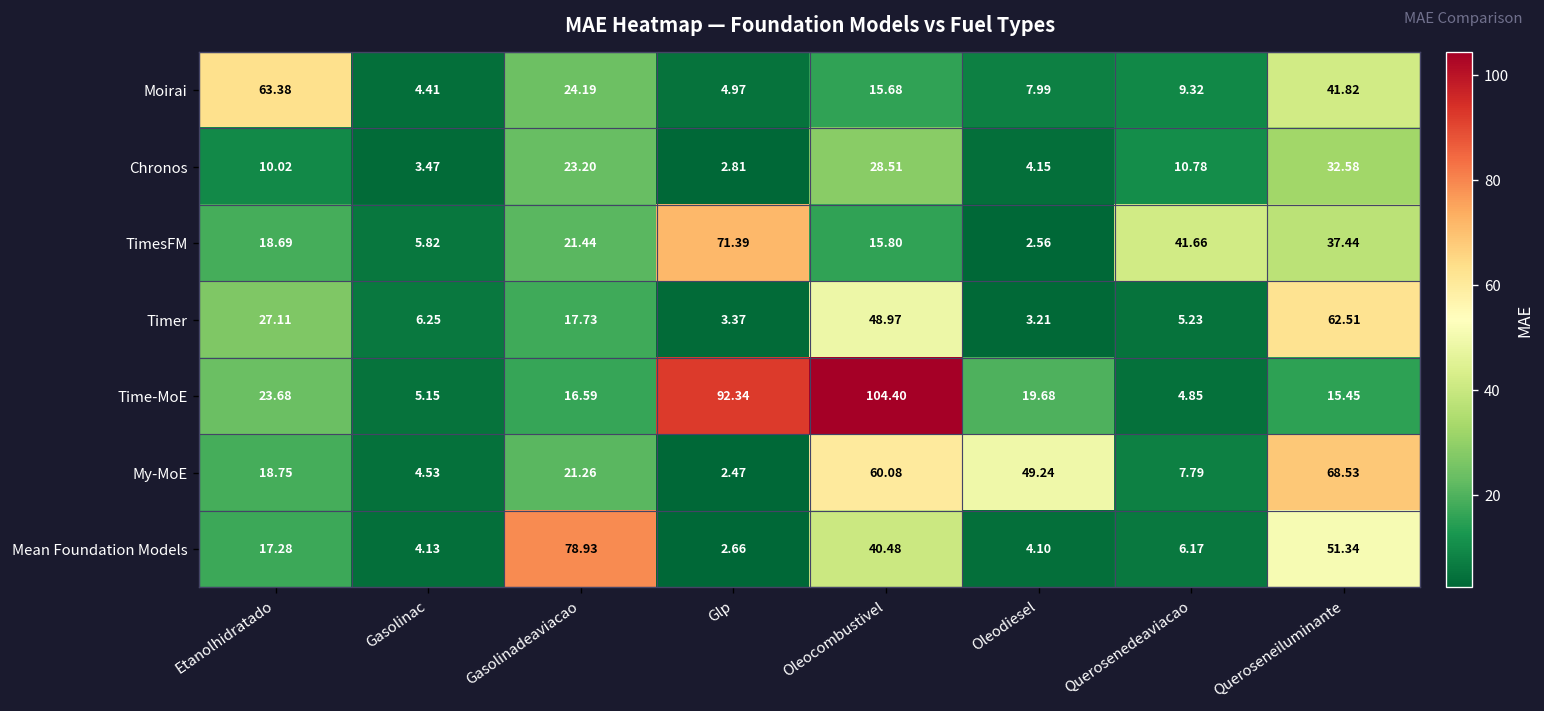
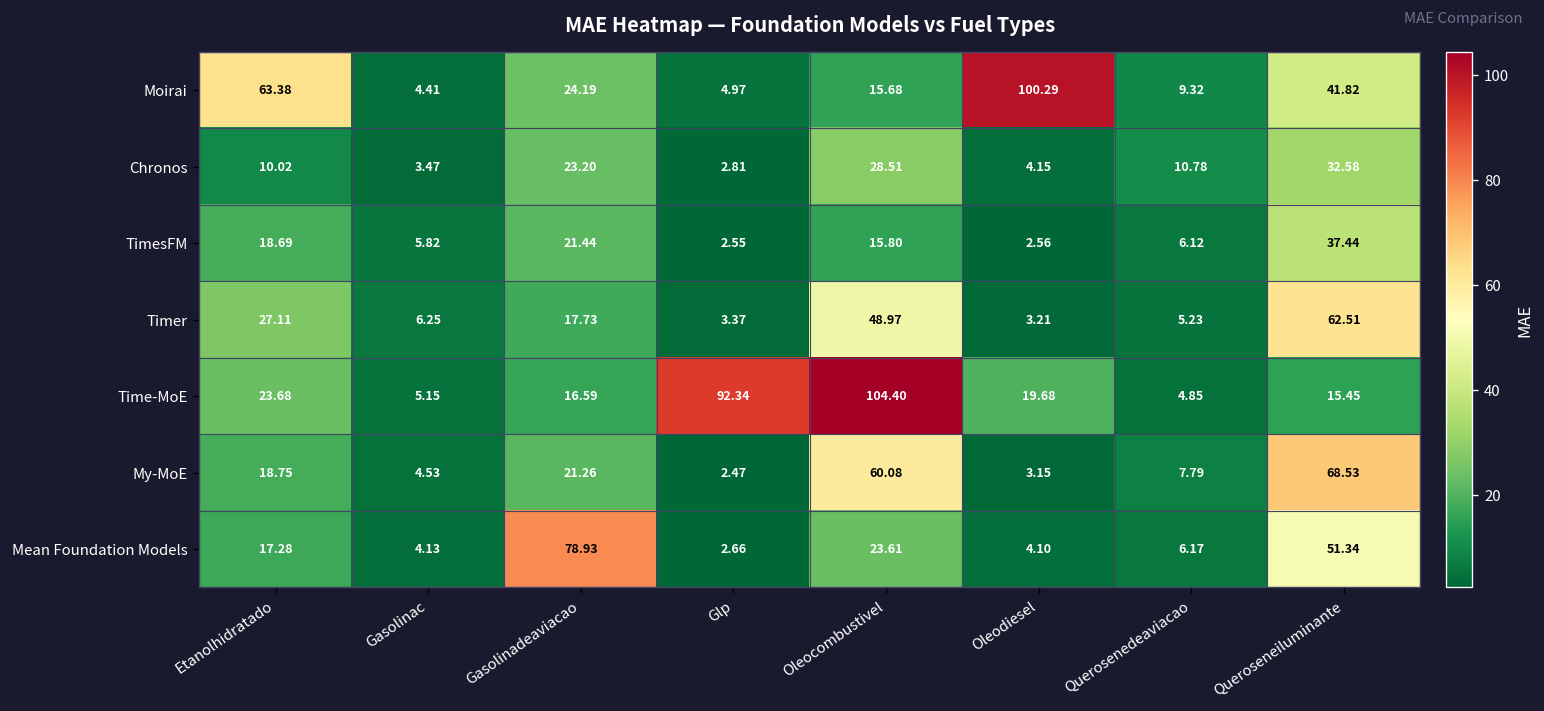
Moirai, Oleodiesel: 7.99 -> 100.29
TimesFM, Glp: 71.39 -> 2.55
TimesFM, Querosenedeaviacao: 41.66 -> 6.12
My-MoE, Oleodiesel: 49.24 -> 3.15
Mean Foundation Models, Oleocombustivel: 40.48 -> 23.61
